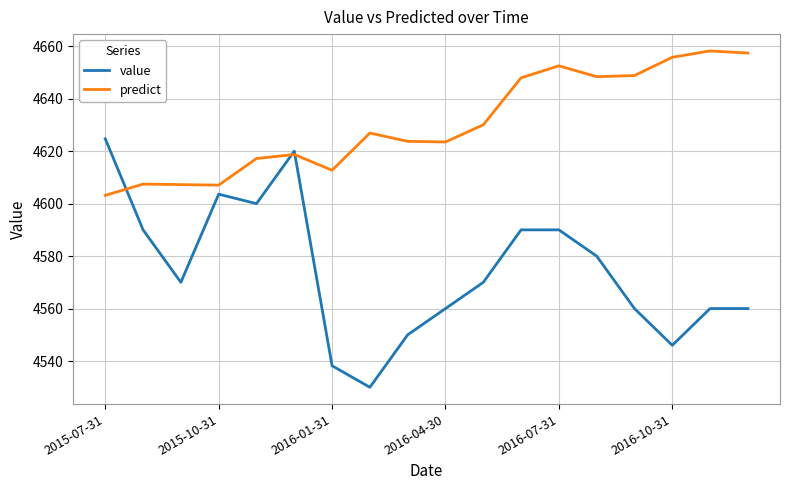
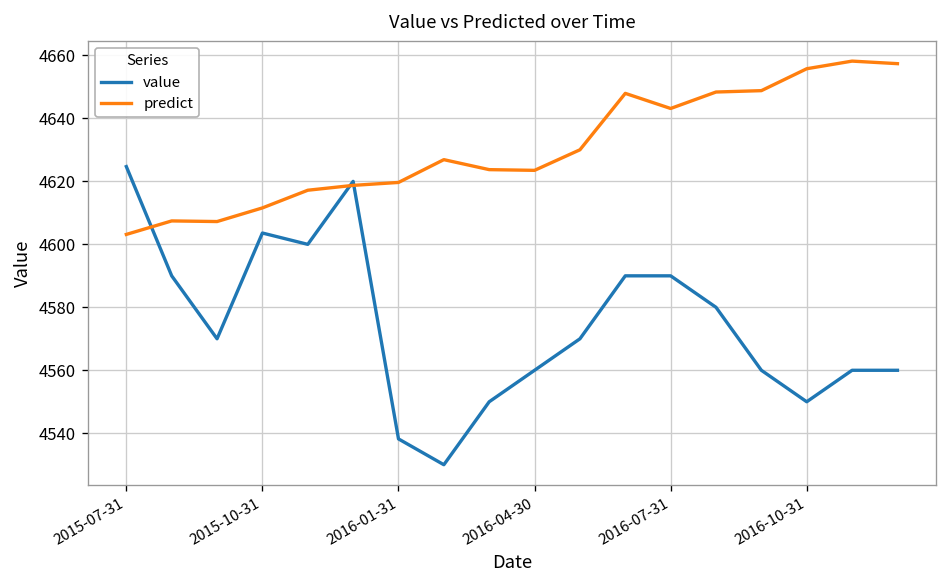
predict, 2015-10-31: 4607 -> 4612
predict, 2016-01-31: 4613 -> 4620
predict, 2016-07-31: 4653 -> 4643
value, 2016-10-31: 4546 -> 4550
